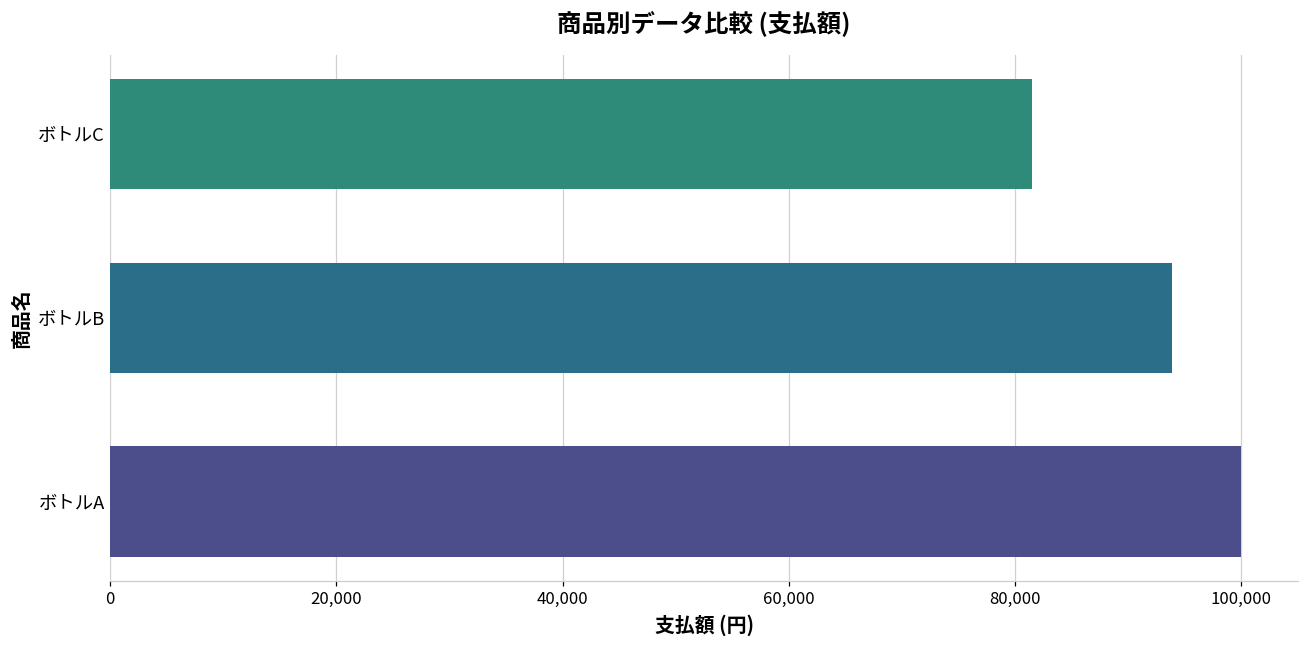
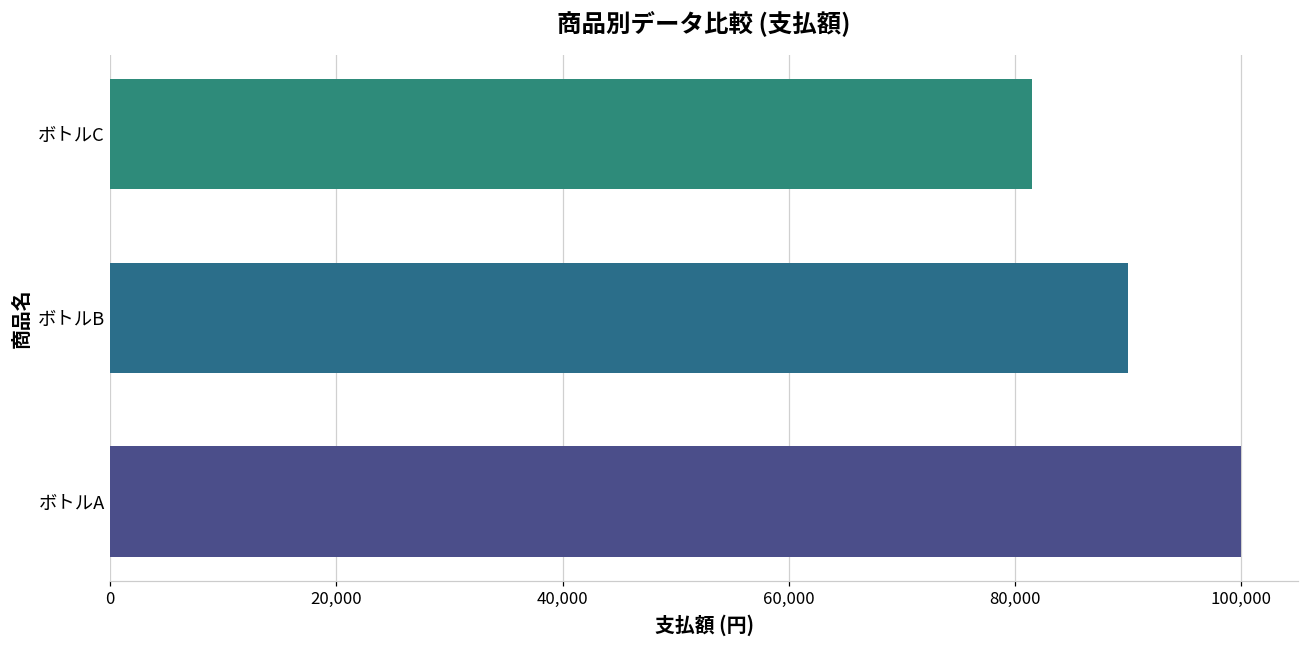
ボトルB: 93,900 -> 90,000
